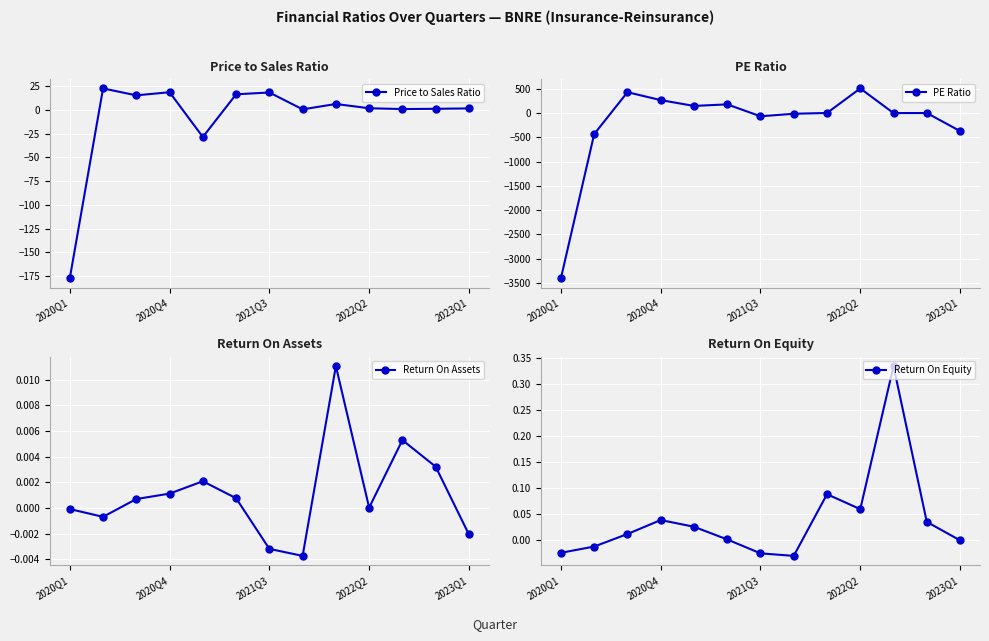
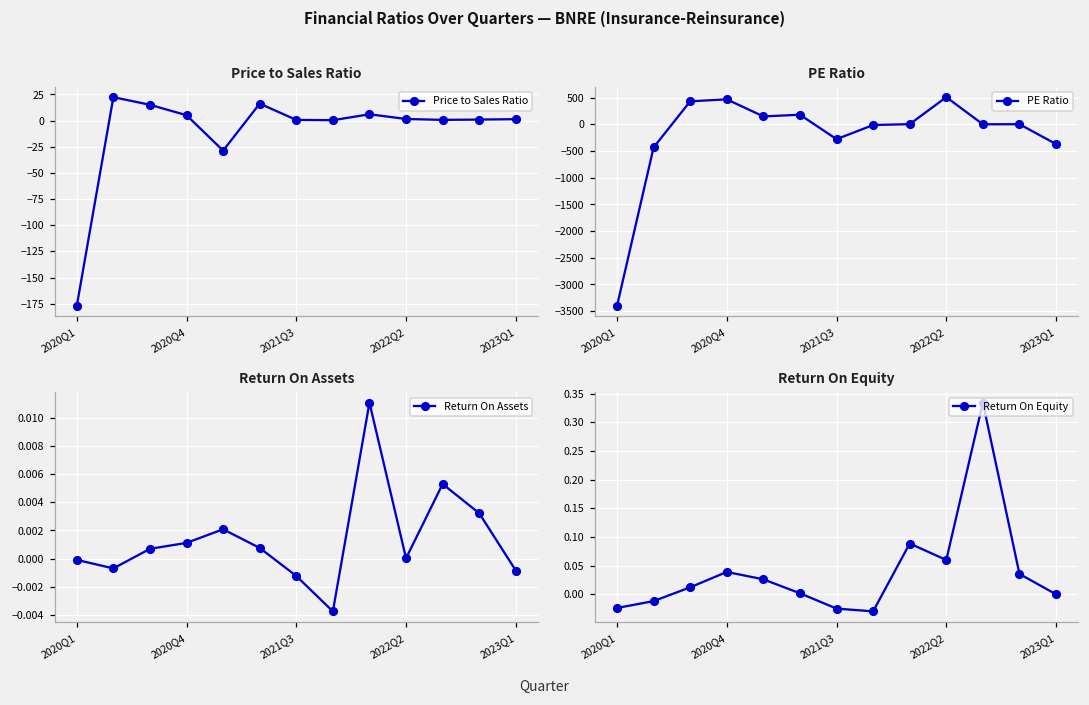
Price to Sales Ratio, 2020Q4: 20 -> 10
Price to Sales Ratio, 2021Q3: 20 -> 0
PE Ratio, 2020Q4: 300 -> 500
PE Ratio, 2021Q3: -100 -> -300
Return On Assets, 2021Q3: -0.0032 -> -0.0012
Return On Assets, 2023Q1: -0.0021 -> -0.0008
